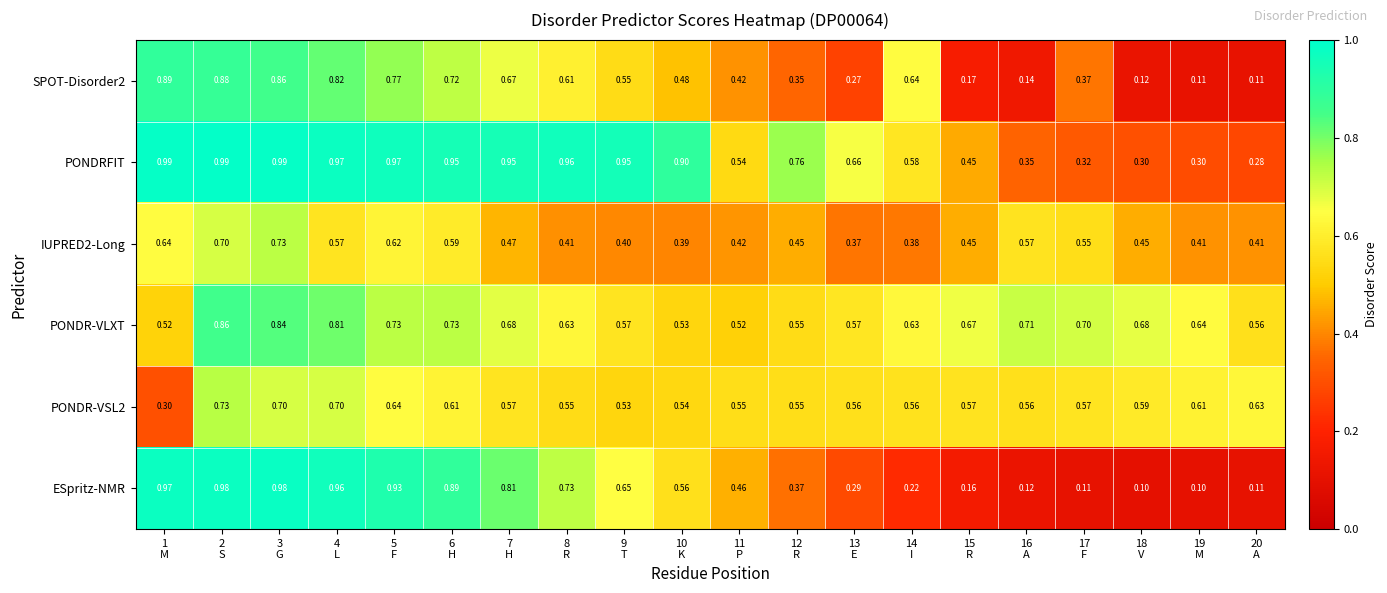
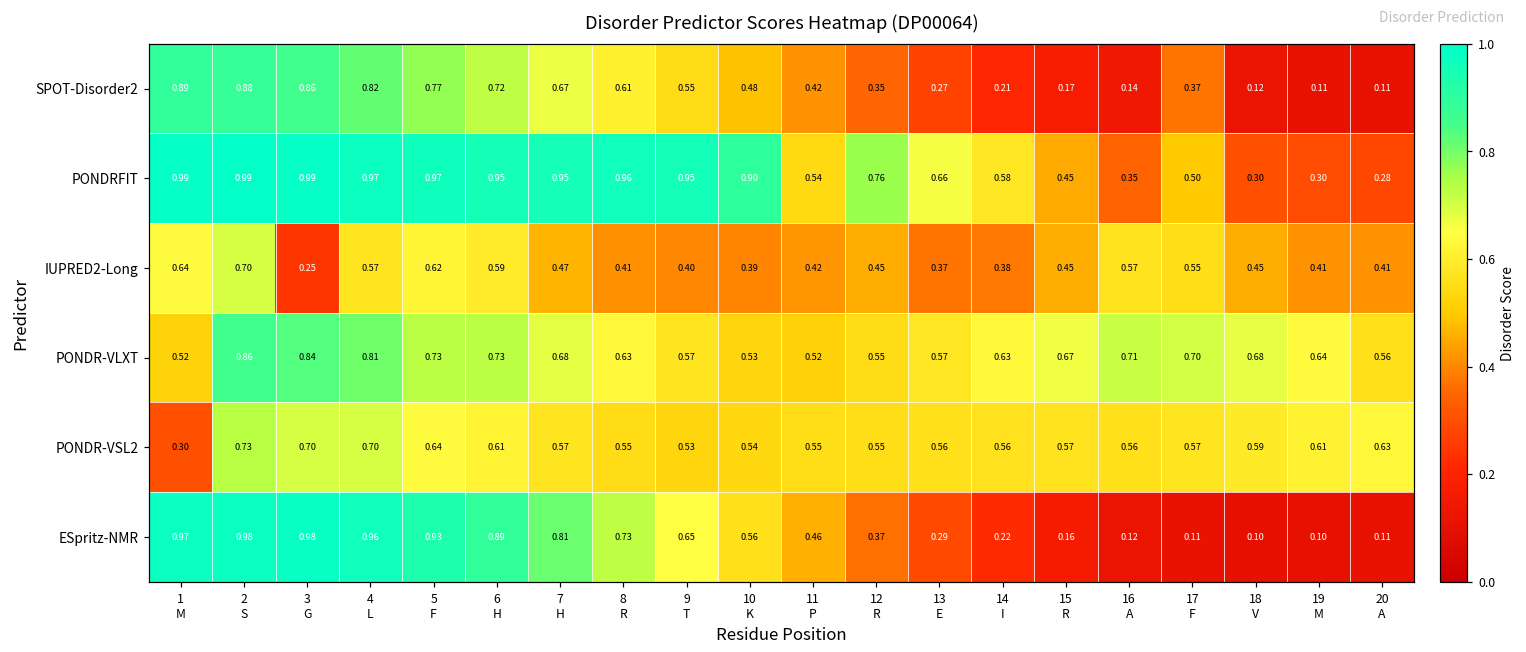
SPOT-Disorder2, 14 I: 0.64 -> 0.21
PONDRFIT, 17 F: 0.32 -> 0.50
IUPRED2-Long, 3 G: 0.73 -> 0.25
